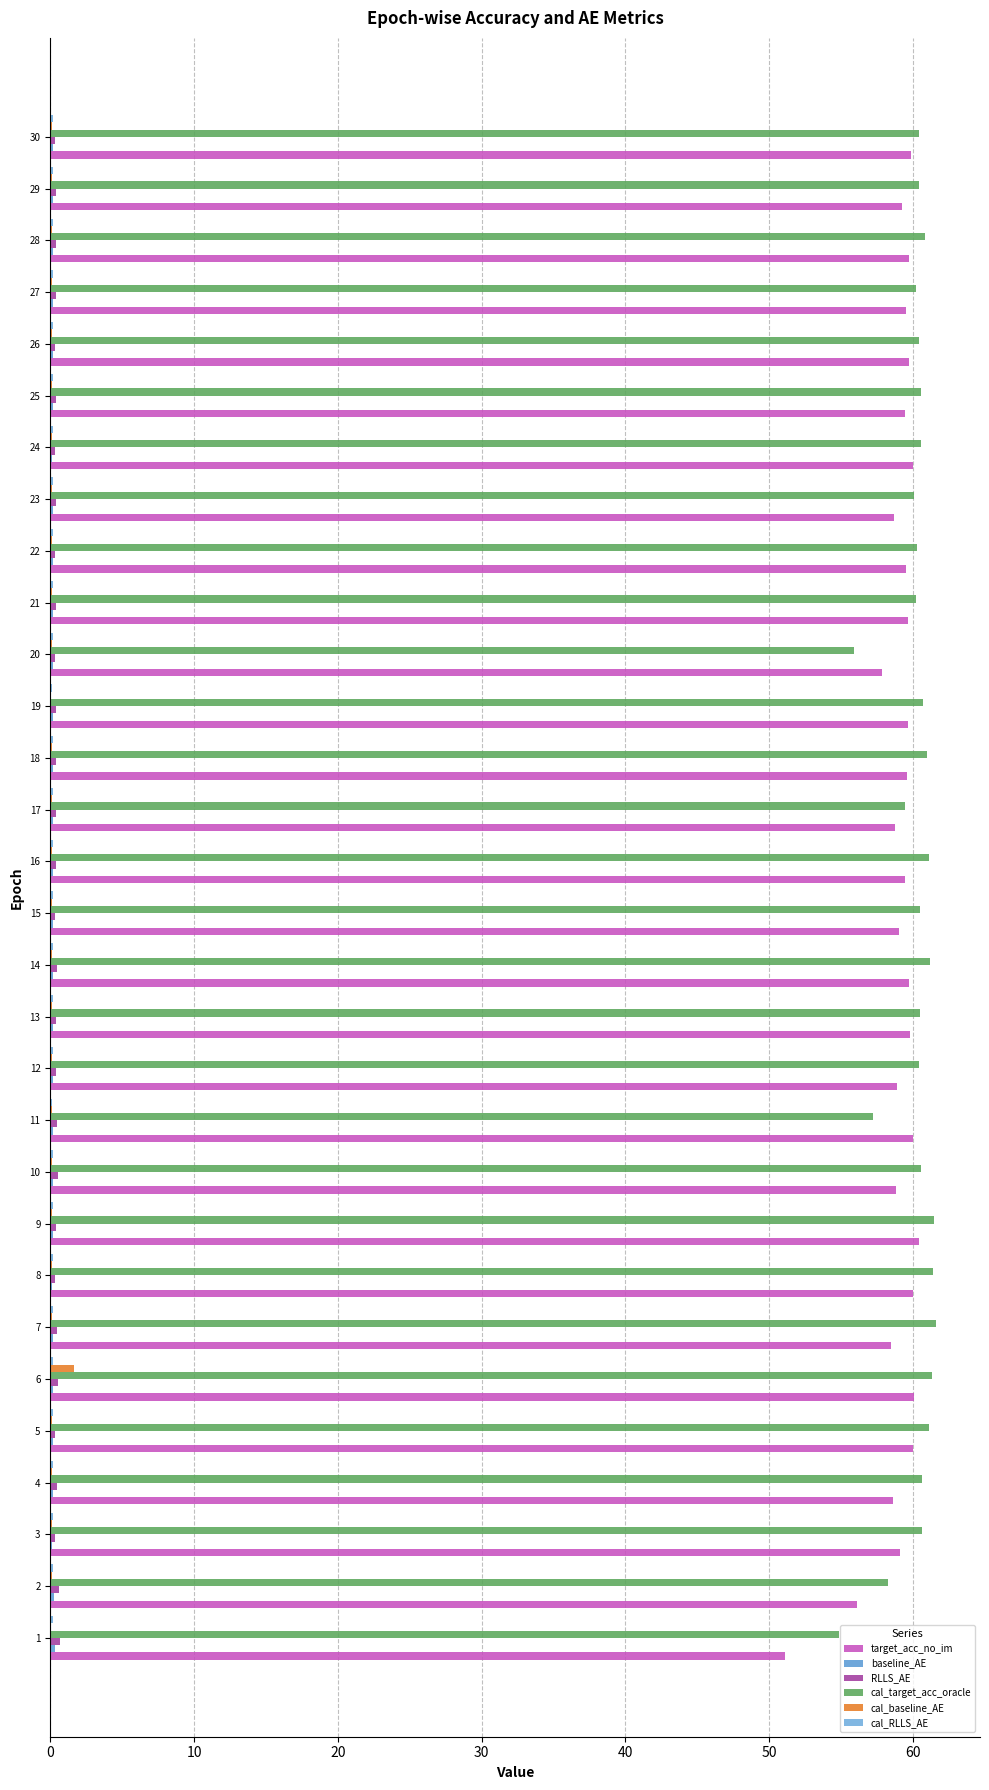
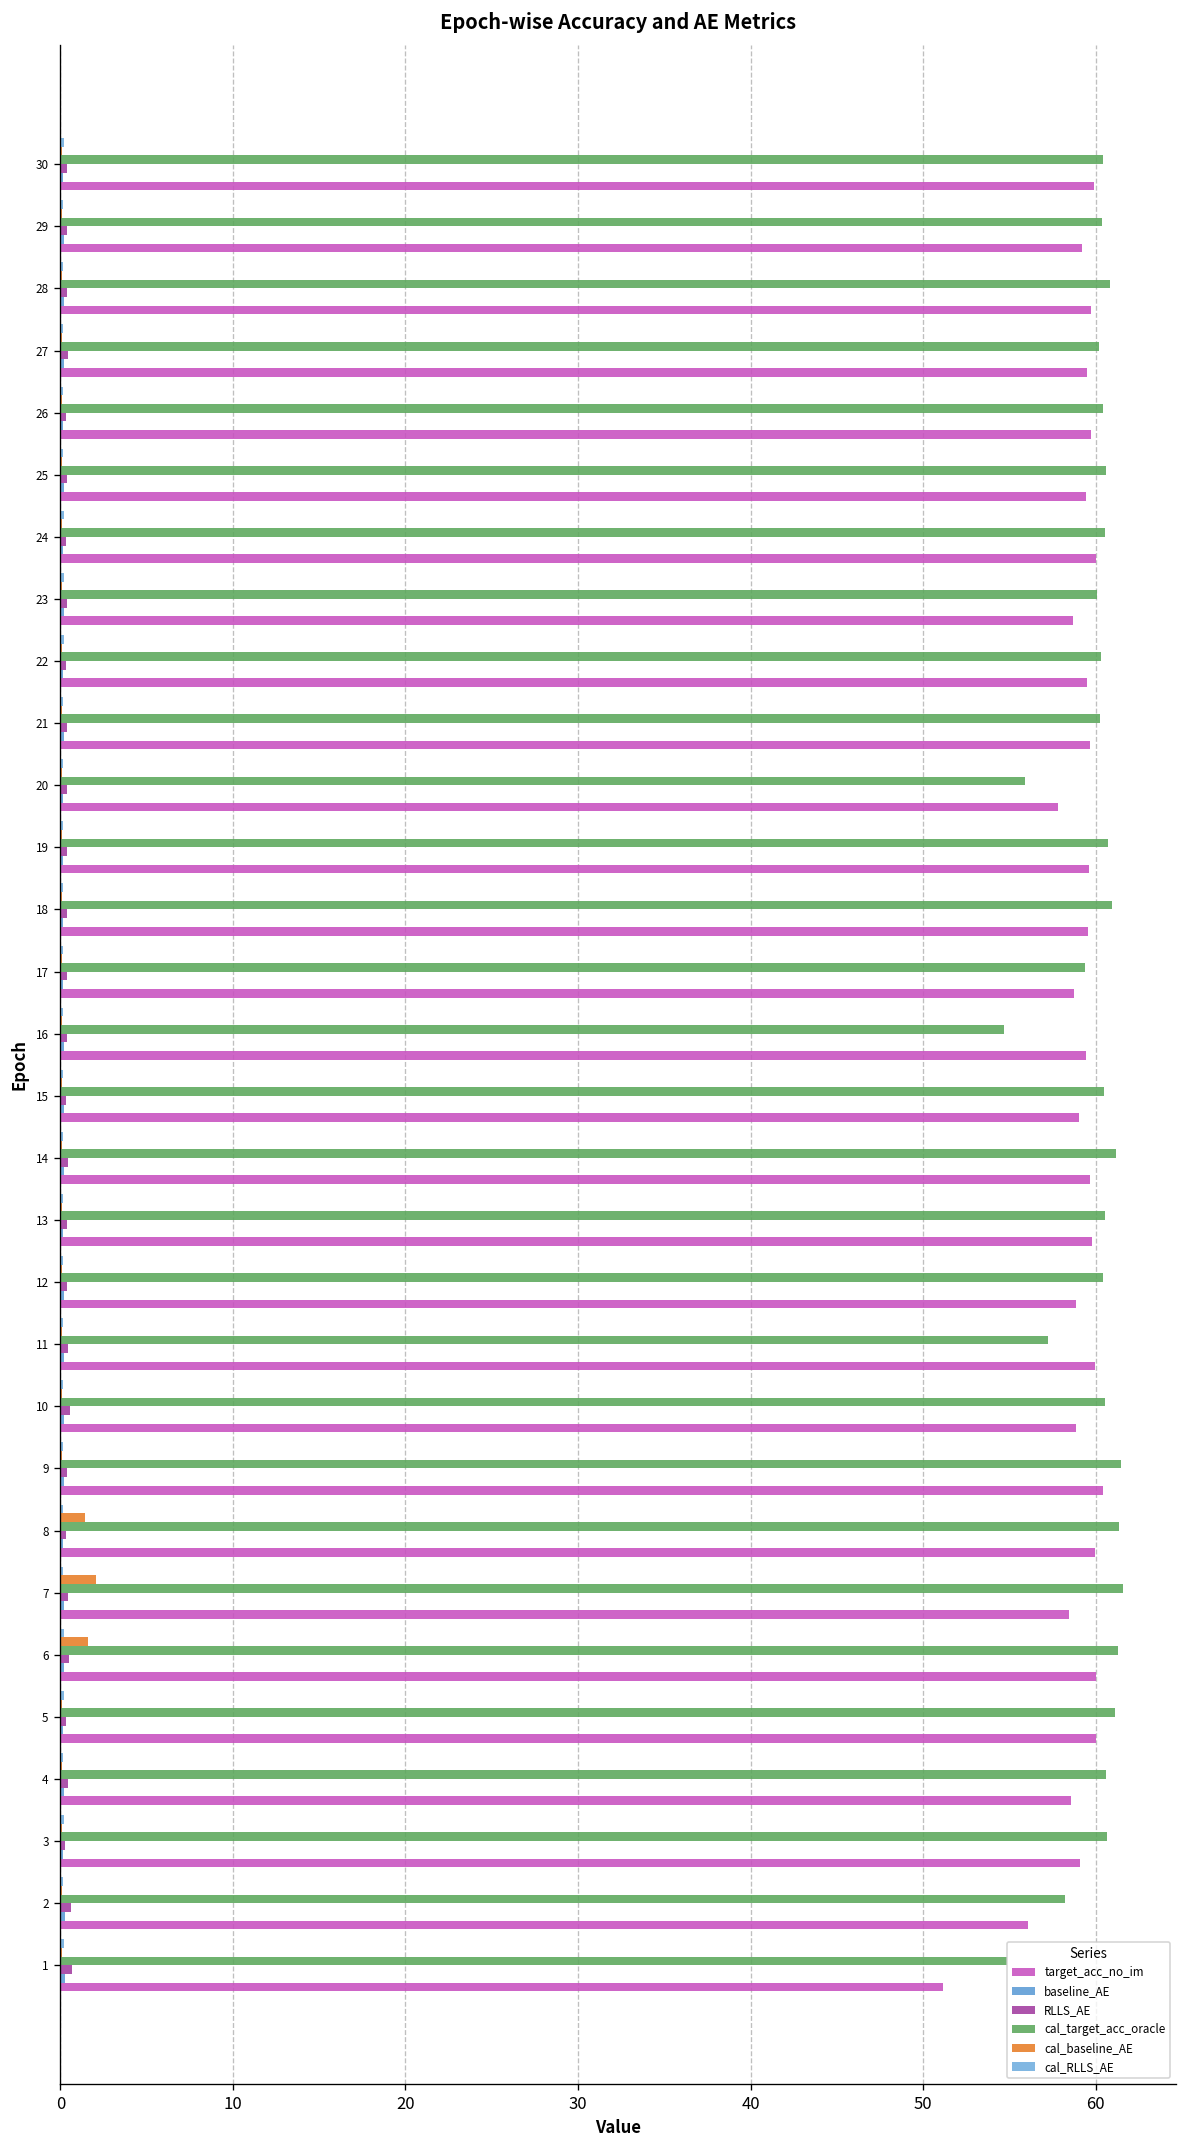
cal_target_acc_oracle, 16: 61.1 -> 54.7
cal_baseline_AE, 8: 0.1 -> 1.4
cal_baseline_AE, 7: 0.1 -> 2.1
